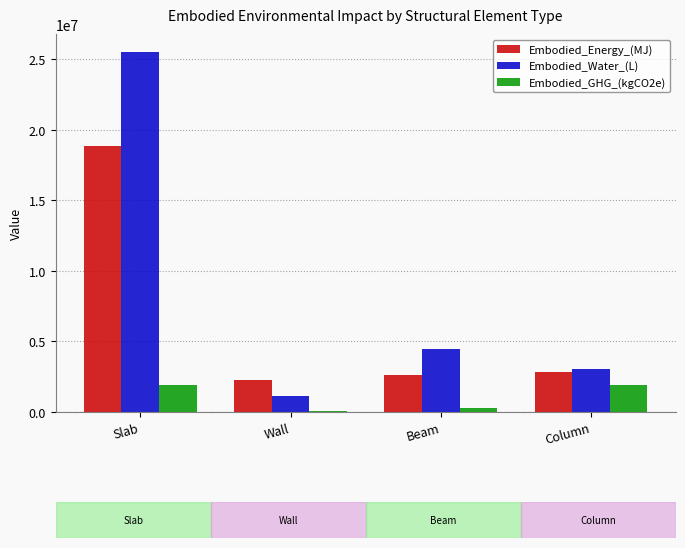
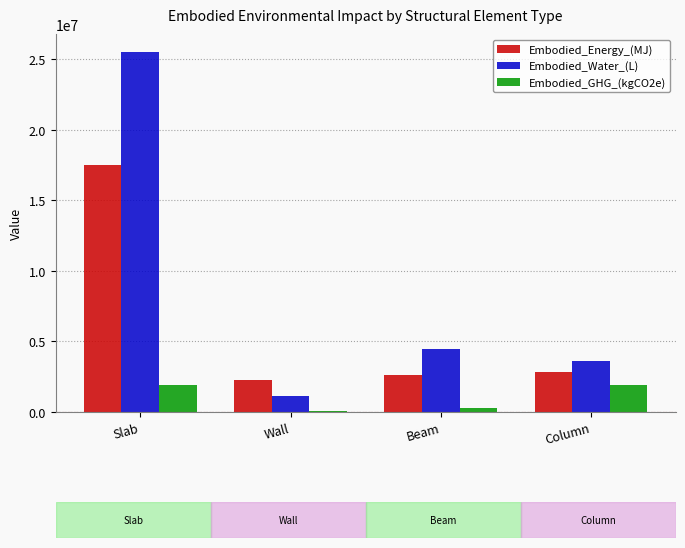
Embodied_Energy_(MJ), Slab: 18800000 -> 17500000
Embodied_Water_(L), Column: 3000000 -> 3600000
